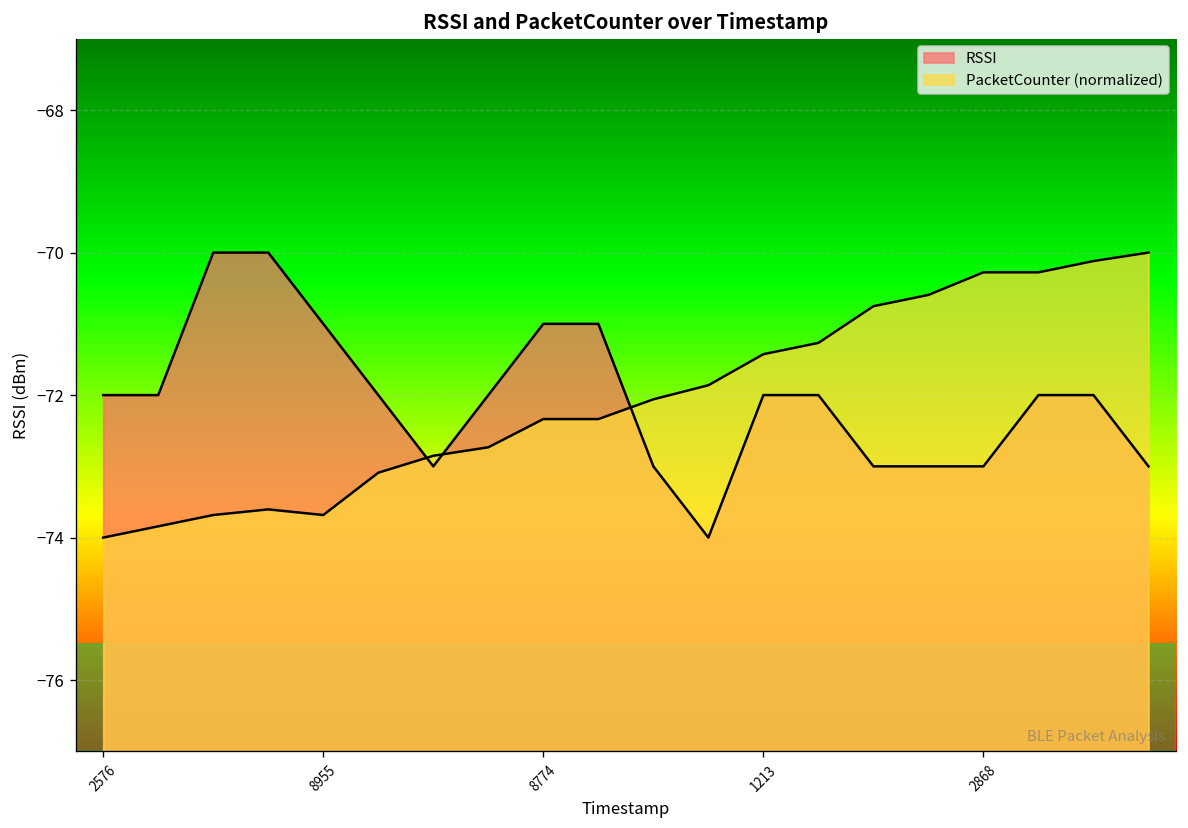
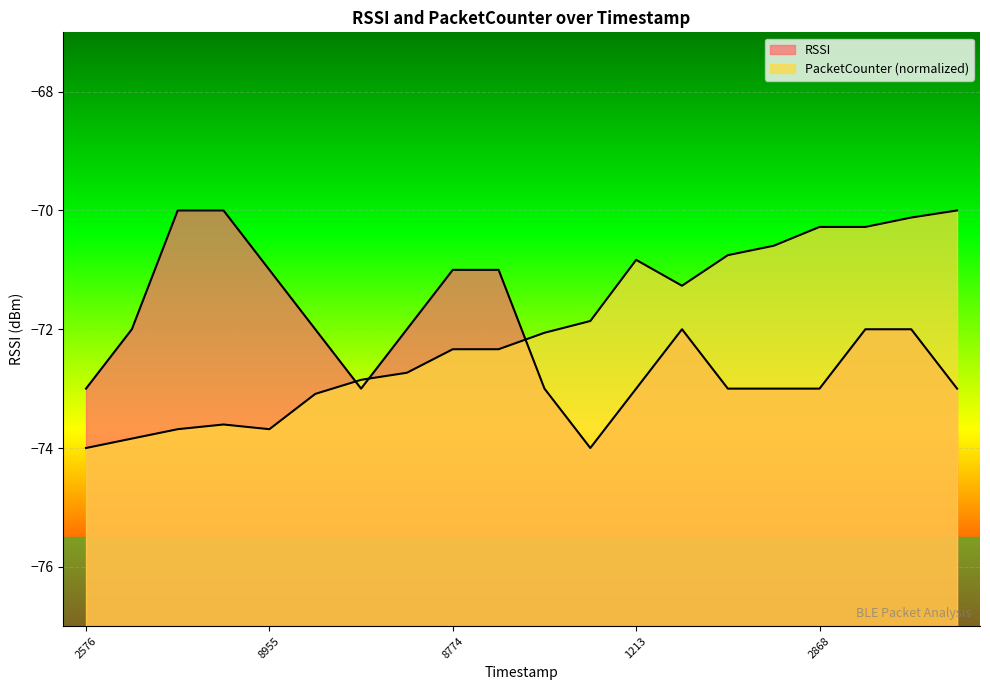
RSSI, 2576: -72 -> -73
RSSI, 1213: -72 -> -73
PacketCounter (normalized), 1213: -71.4 -> -70.8
